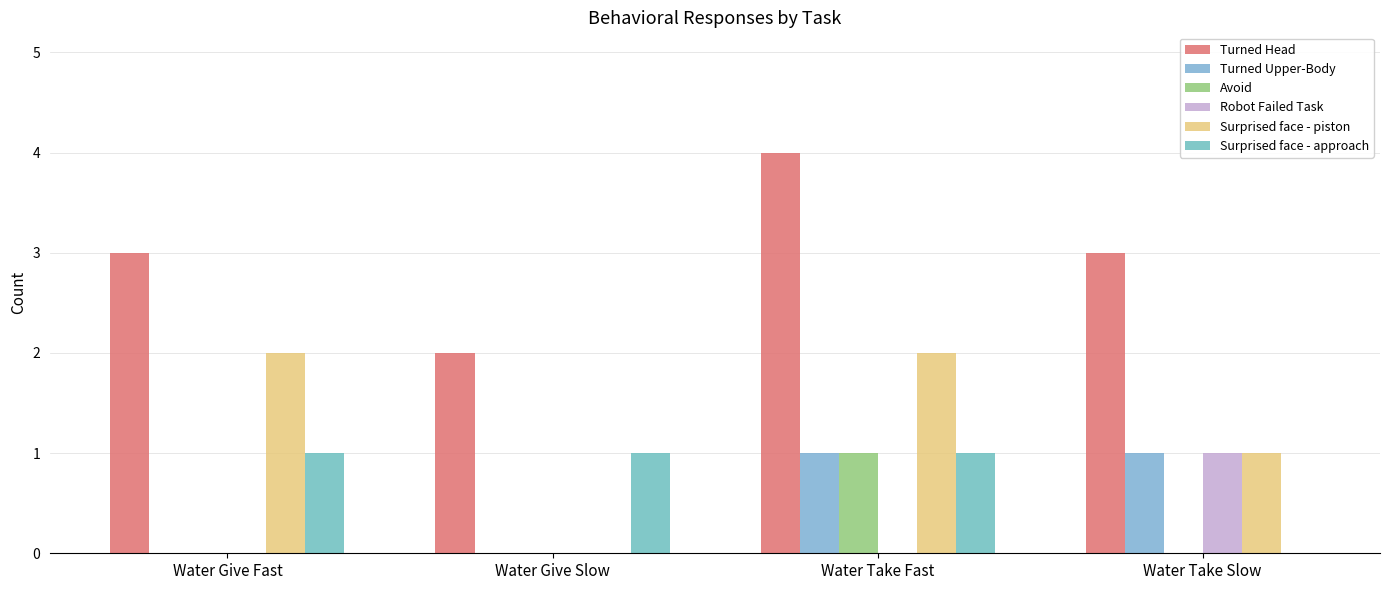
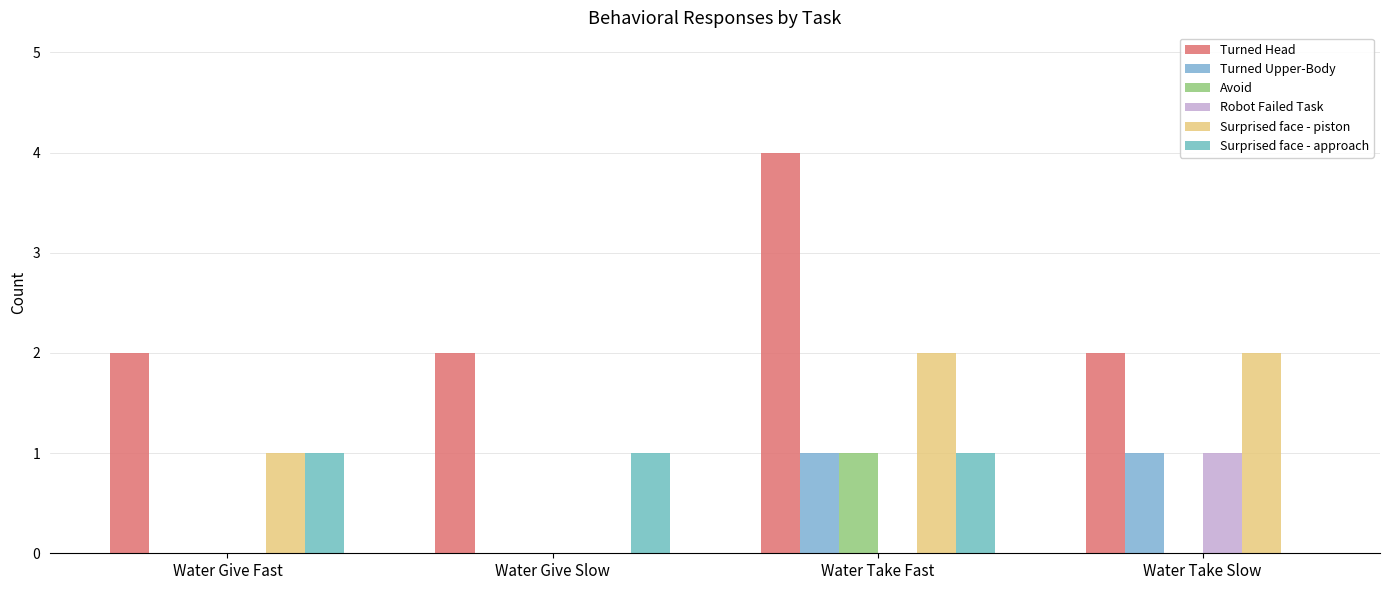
Turned Head, Water Give Fast: 3 -> 2
Surprised face - piston, Water Give Fast: 2 -> 1
Turned Head, Water Take Slow: 3 -> 2
Surprised face - piston, Water Take Slow: 1 -> 2
